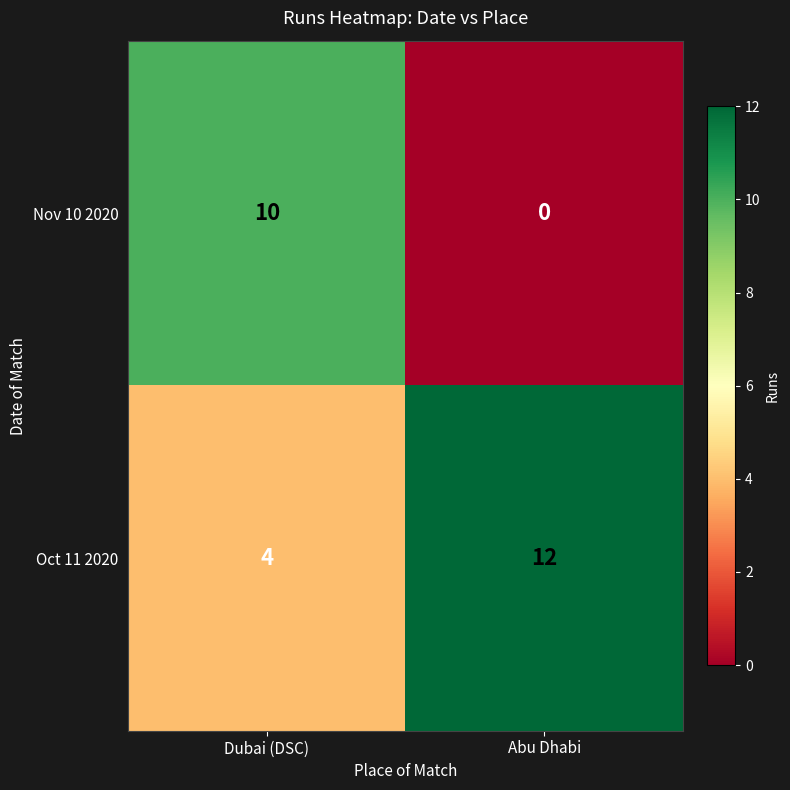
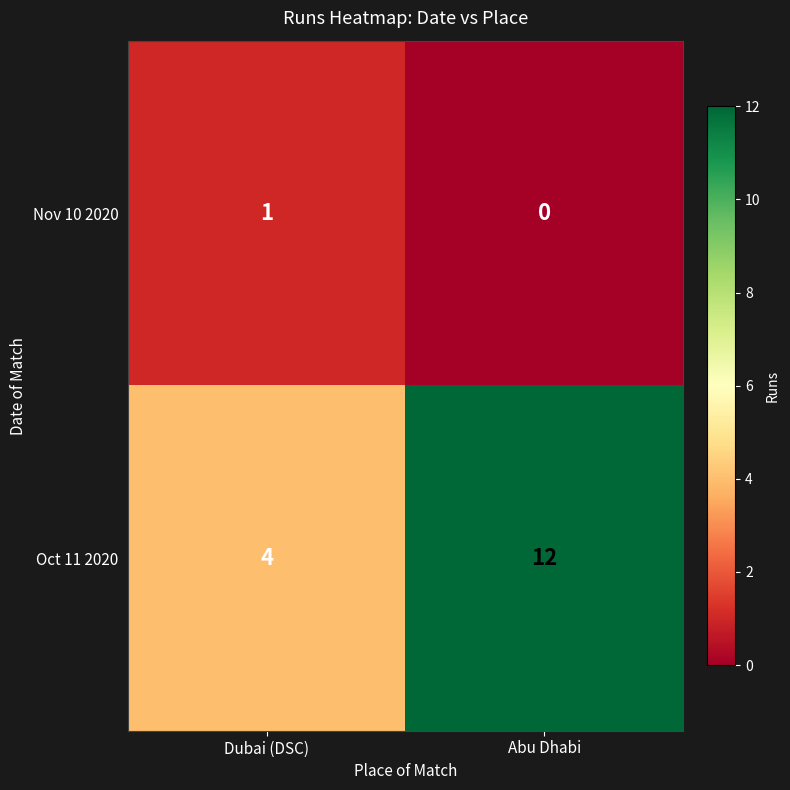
Nov 10 2020, Dubai (DSC): 10 -> 1
